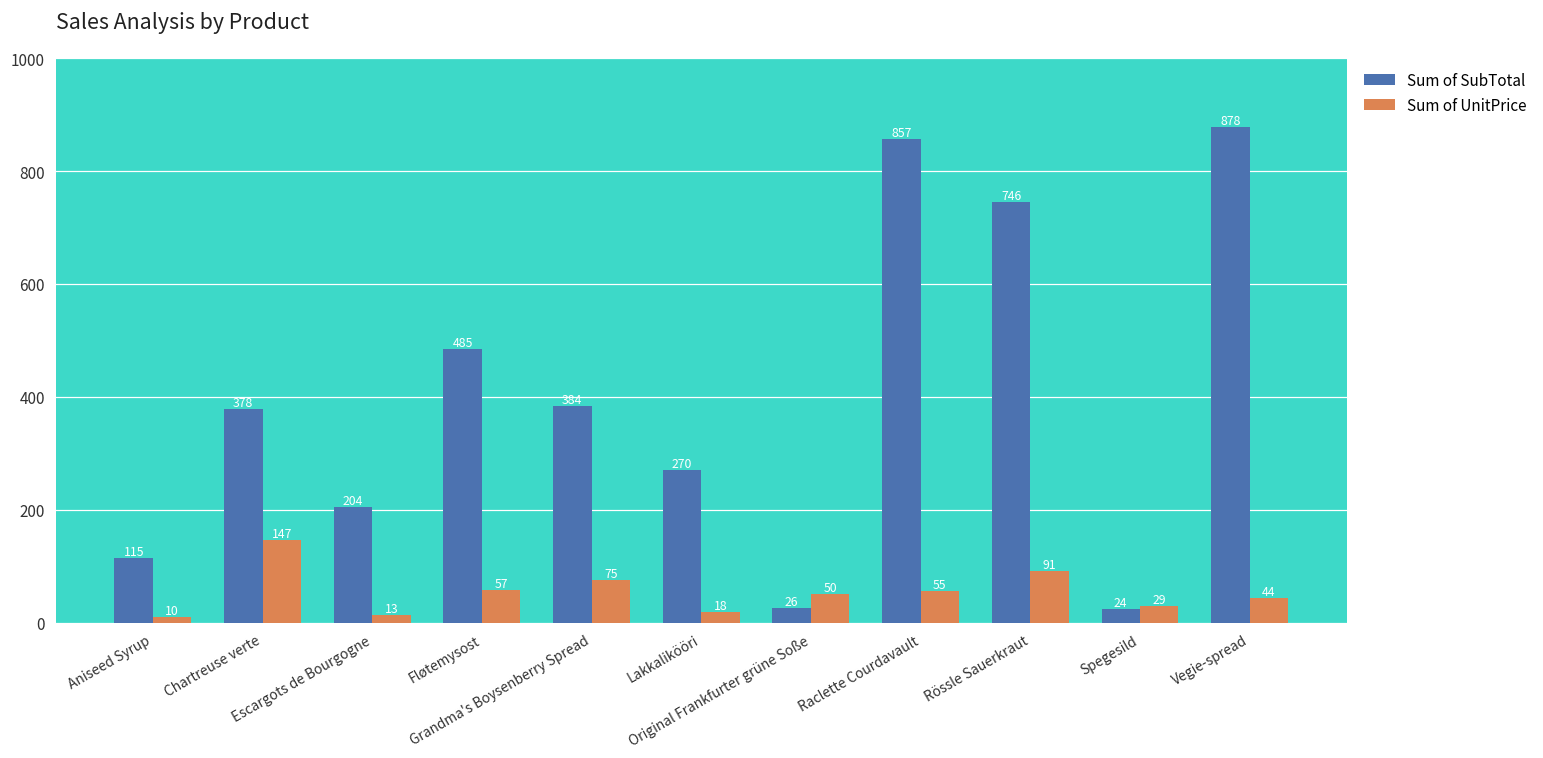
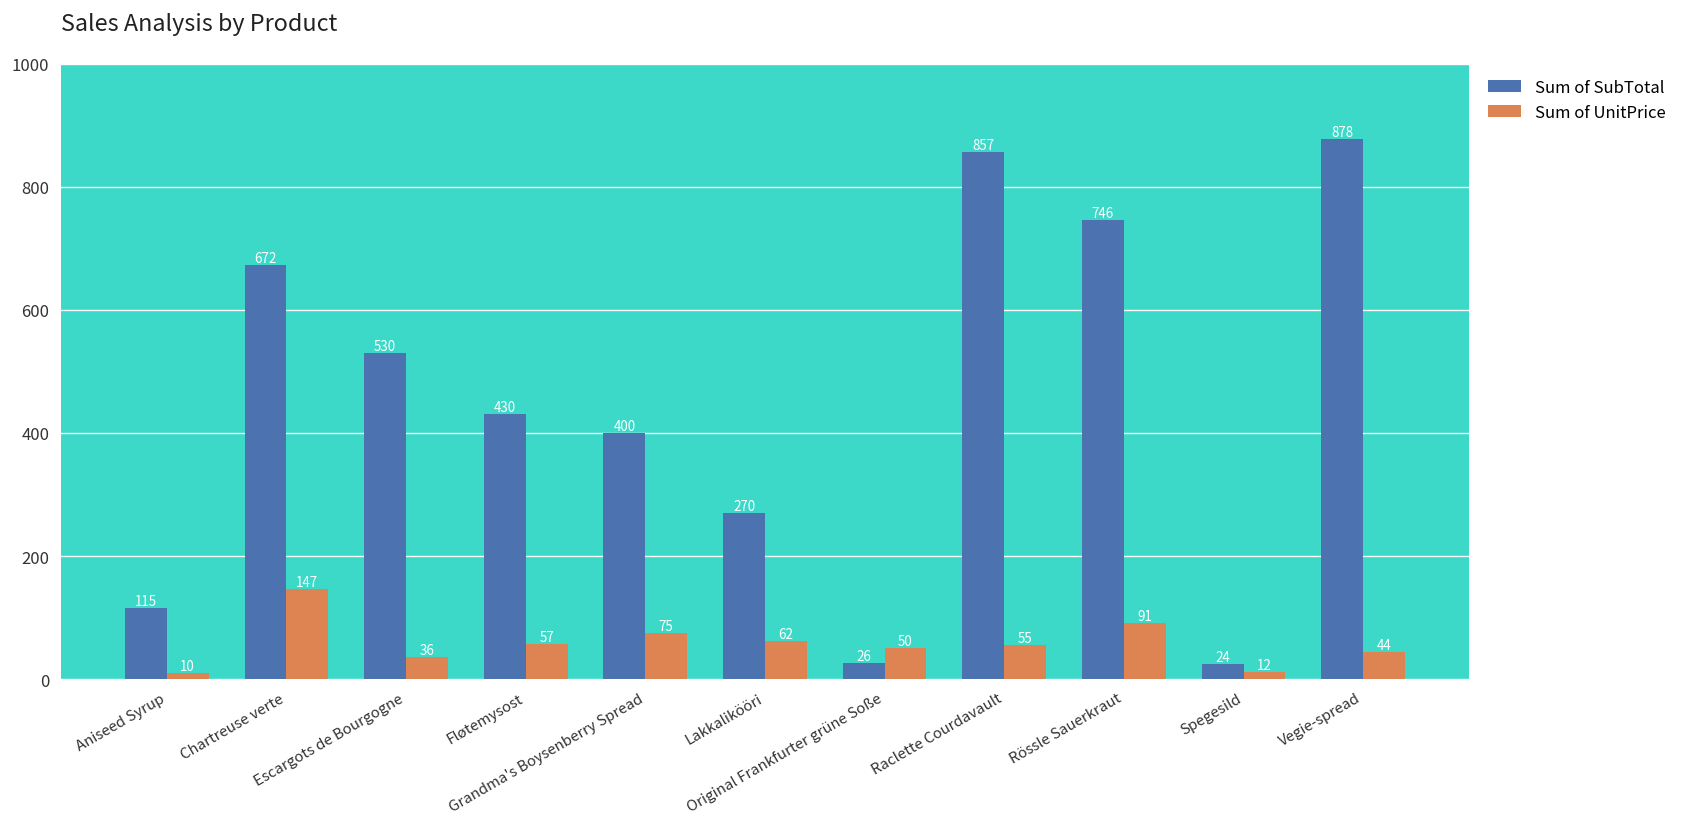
Sum of SubTotal, Chartreuse verte: 378 -> 672
Sum of SubTotal, Escargots de Bourgogne: 204 -> 530
Sum of UnitPrice, Escargots de Bourgogne: 13 -> 36
Sum of SubTotal, Fløtemysost: 485 -> 430
Sum of SubTotal, Grandma's Boysenberry Spread: 384 -> 400
Sum of UnitPrice, Lakkalikööri: 18 -> 62
Sum of UnitPrice, Spegesild: 29 -> 12
